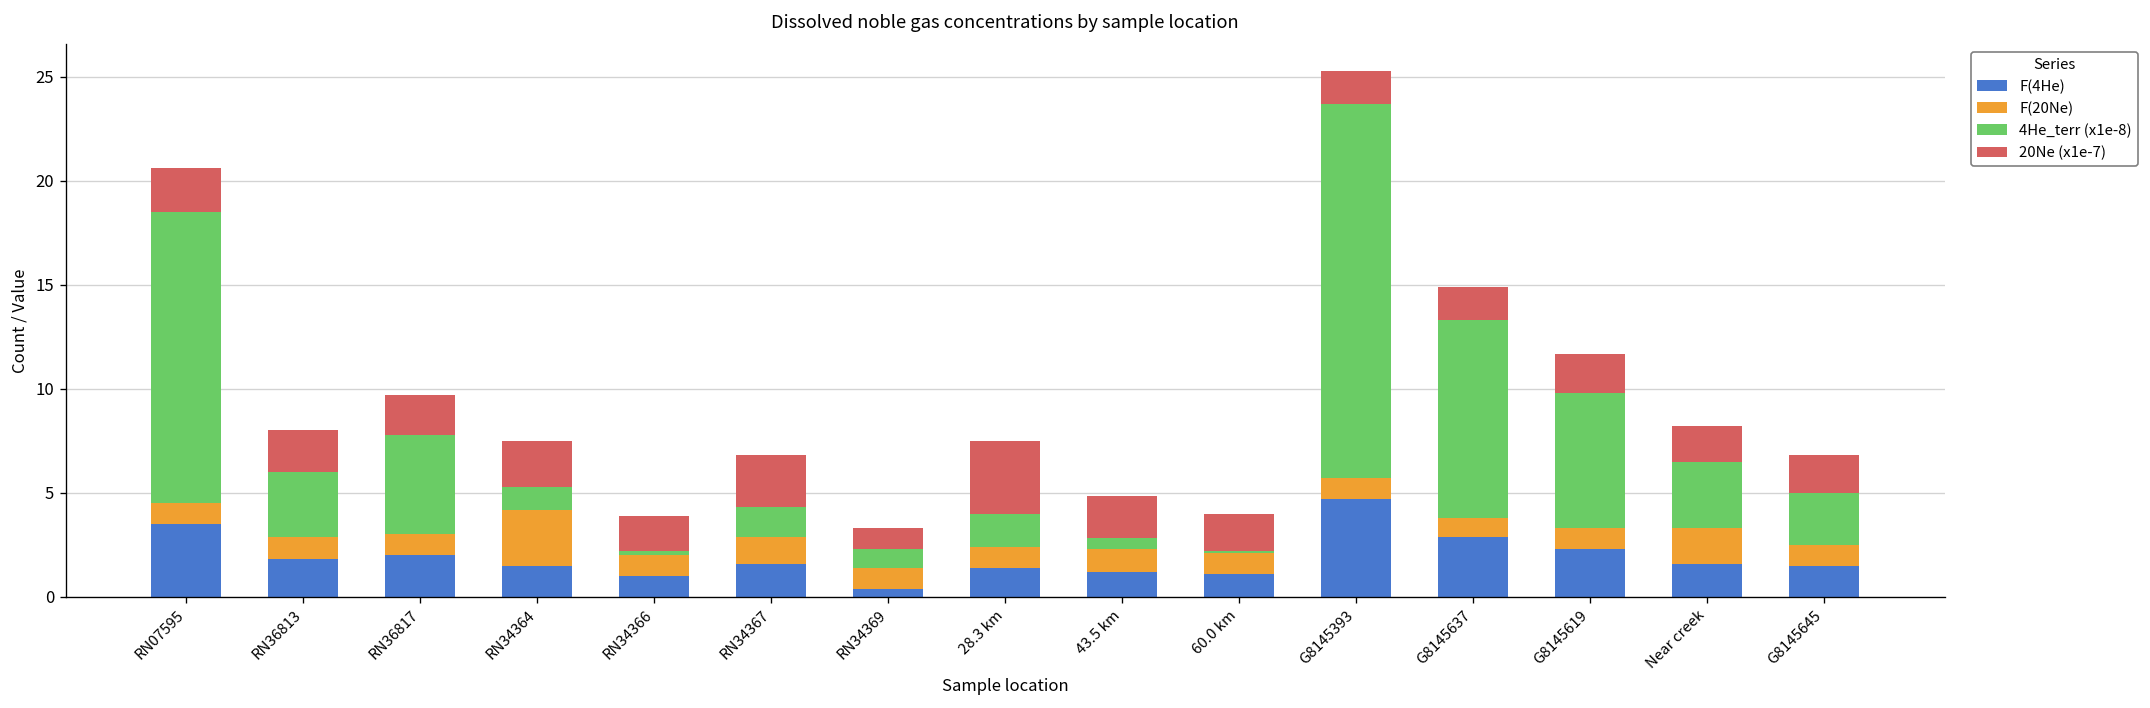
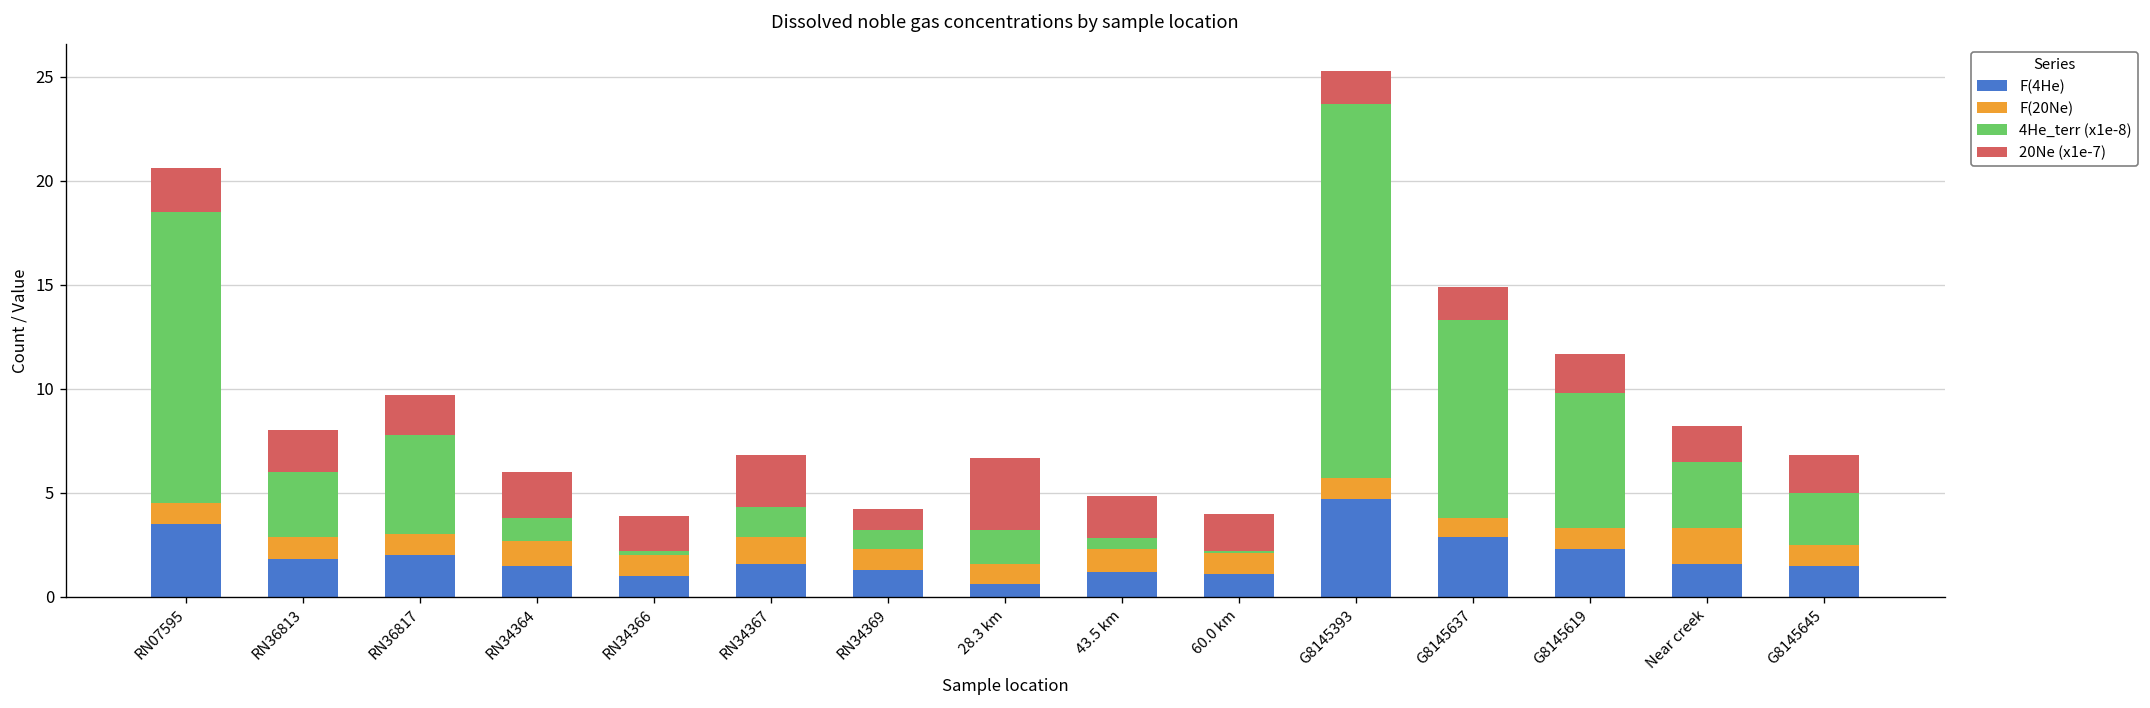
F(20Ne), RN34364: 2.7 -> 1.2
F(4He), RN34369: 0.4 -> 1.3
F(4He), 28.3 km: 1.4 -> 0.6
